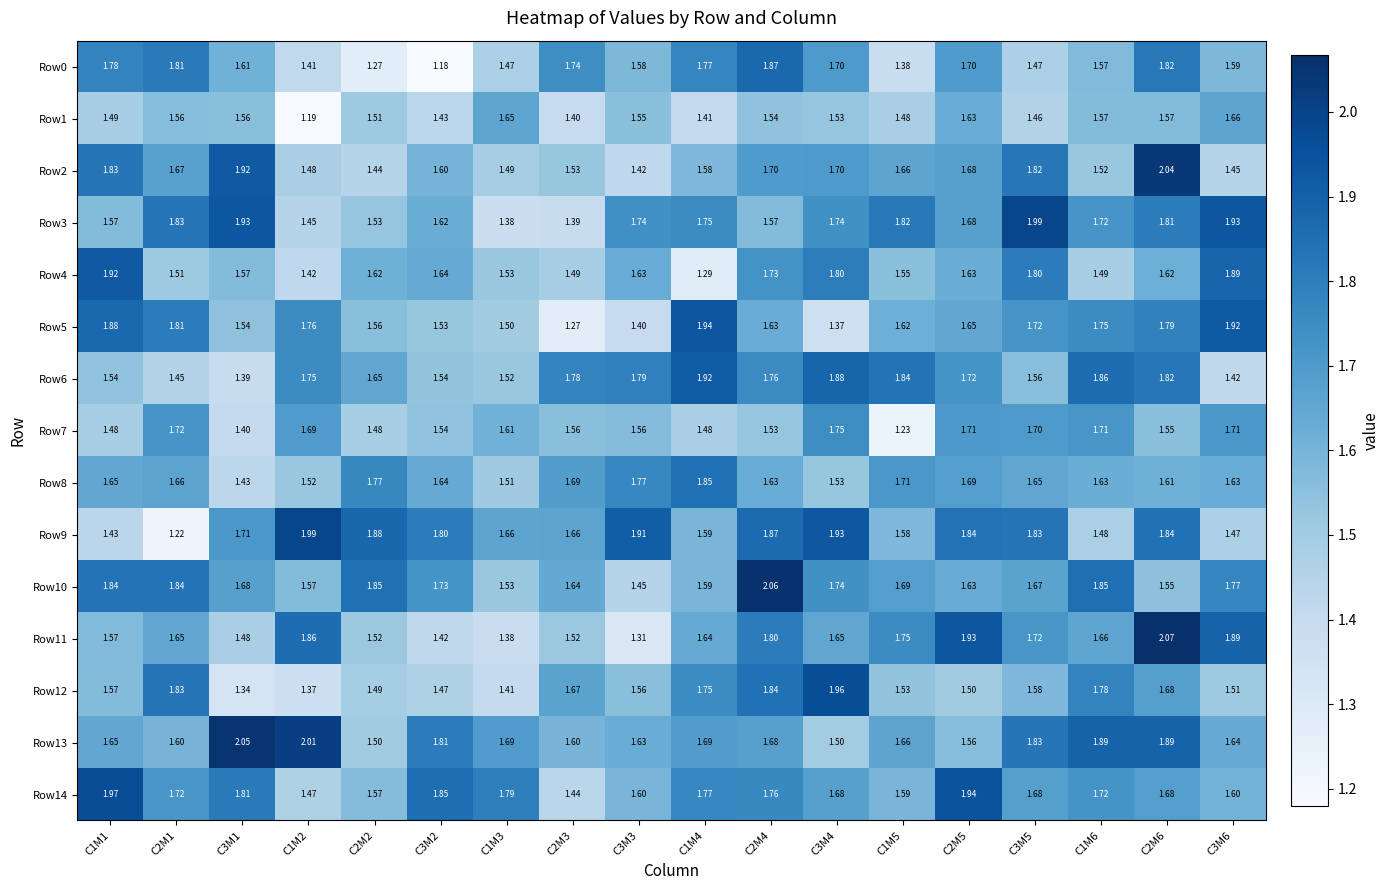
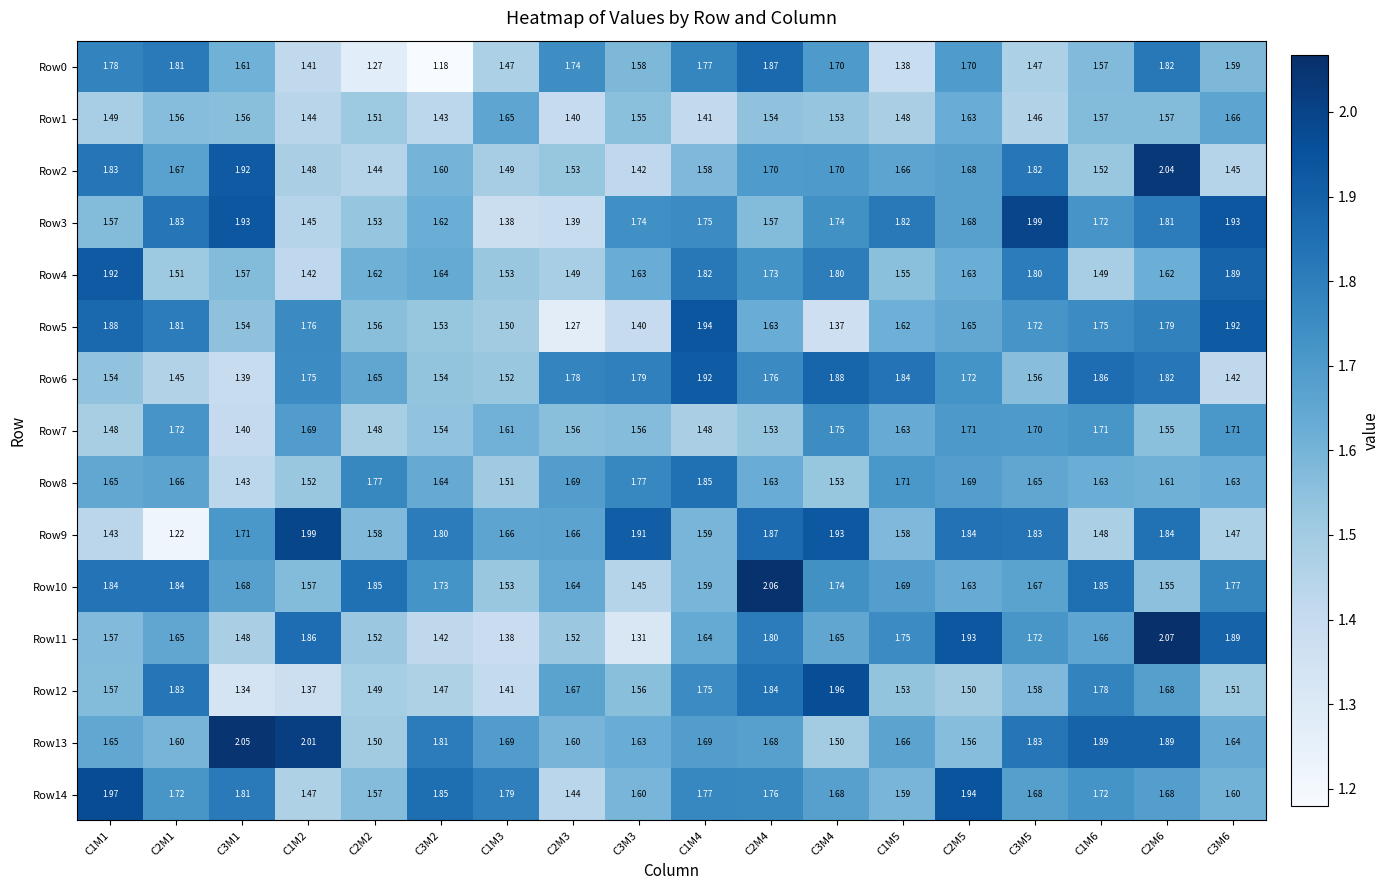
Row1, C1M2: 1.19 -> 1.44
Row4, C1M4: 1.29 -> 1.82
Row7, C1M5: 1.23 -> 1.63
Row9, C2M2: 1.88 -> 1.58
